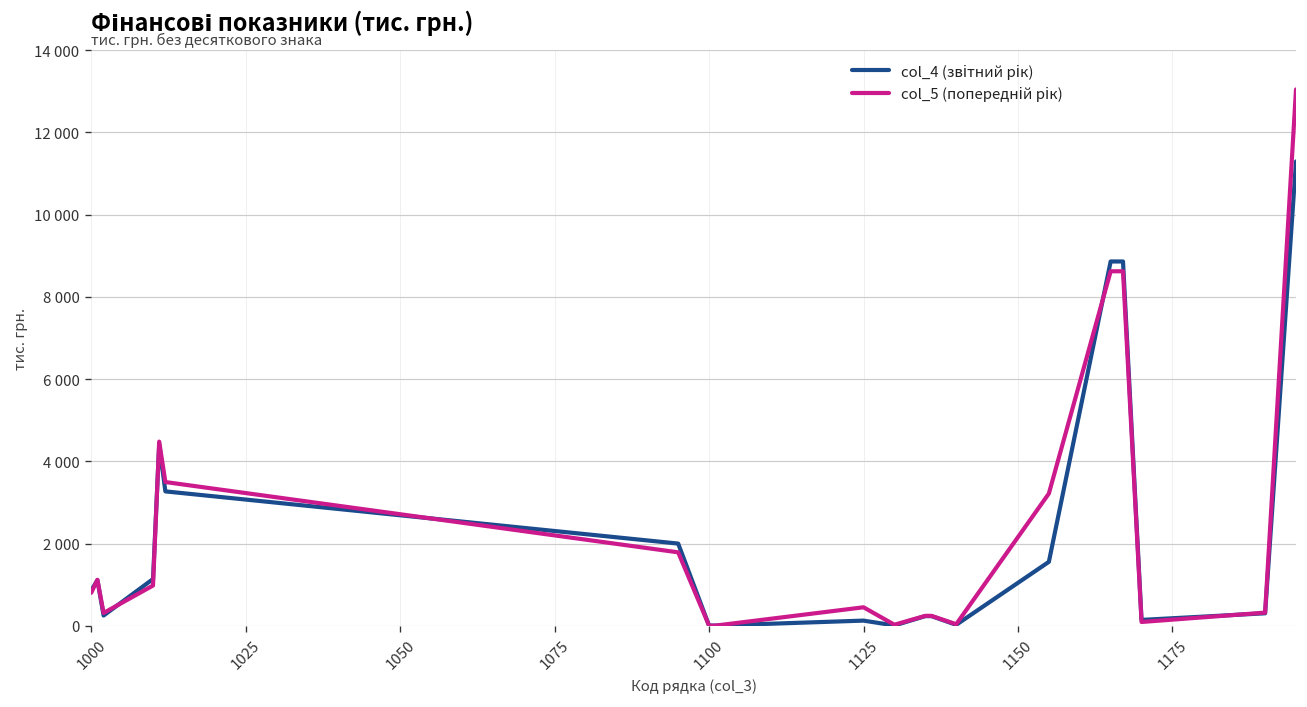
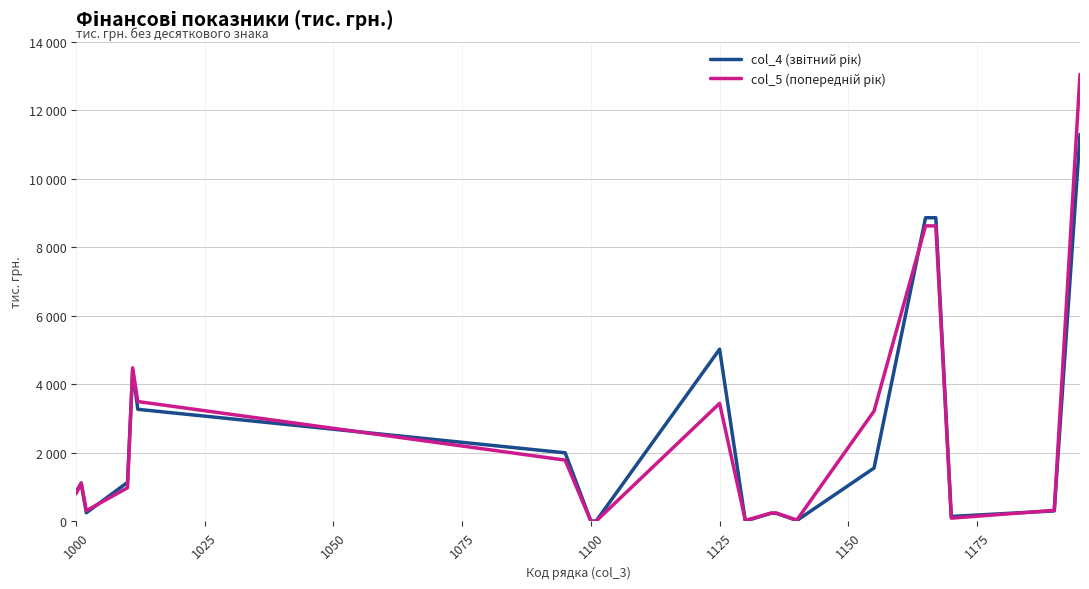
col_4 (звітний рік), 1125: 100 -> 5000
col_5 (попередній рік), 1125: 500 -> 3400
